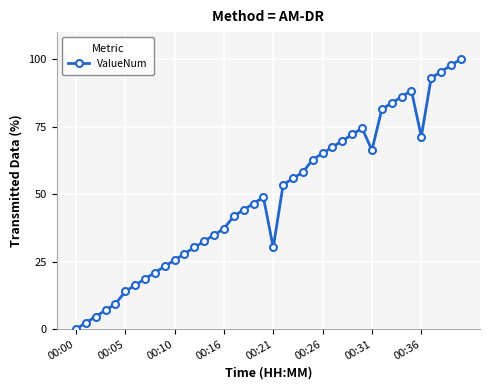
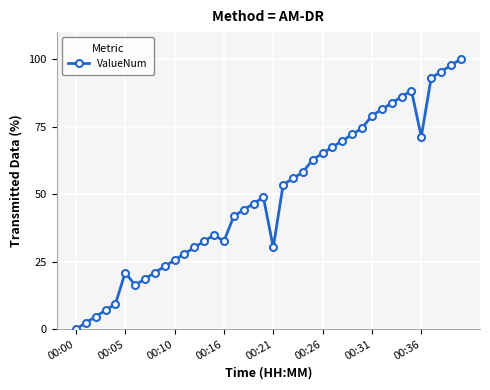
00:05: 14 -> 21
00:16: 37 -> 33
00:31: 66 -> 79
